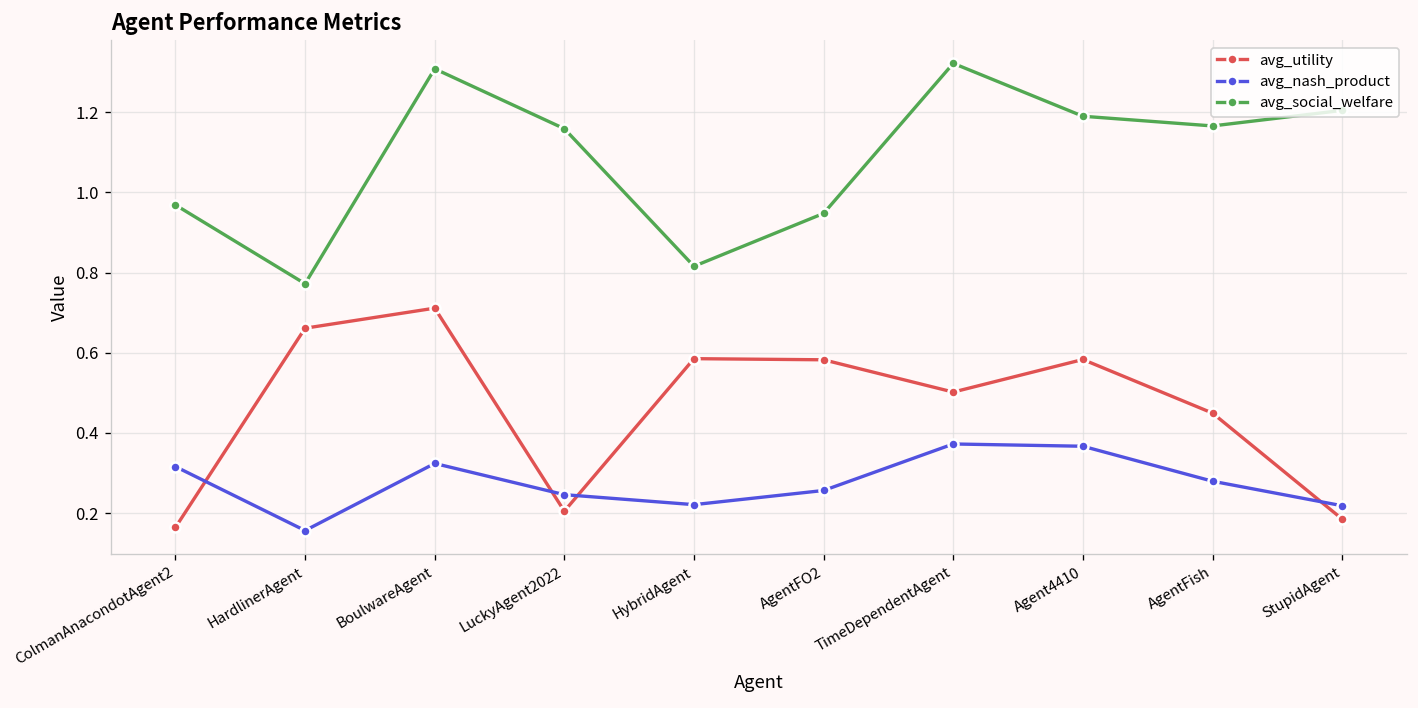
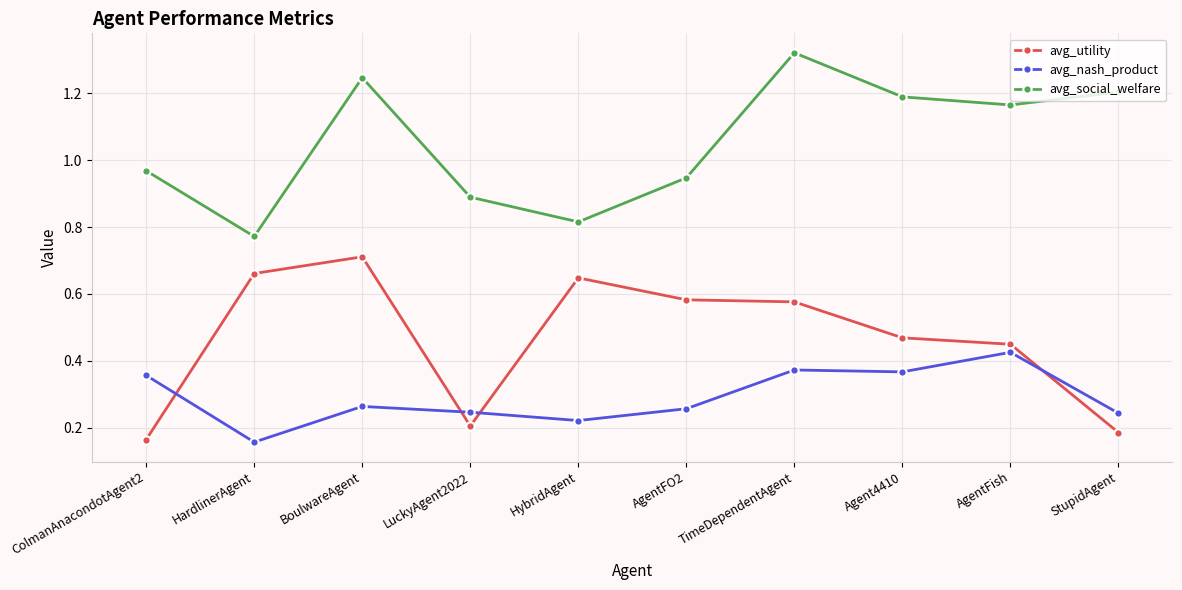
avg_nash_product, ColmanAnacondotAgent2: 0.32 -> 0.36
avg_nash_product, BoulwareAgent: 0.32 -> 0.26
avg_social_welfare, BoulwareAgent: 1.31 -> 1.25
avg_social_welfare, LuckyAgent2022: 1.16 -> 0.89
avg_utility, HybridAgent: 0.59 -> 0.65
avg_utility, TimeDependentAgent: 0.50 -> 0.58
avg_utility, Agent4410: 0.58 -> 0.47
avg_nash_product, AgentFish: 0.28 -> 0.43
avg_nash_product, StupidAgent: 0.22 -> 0.24
